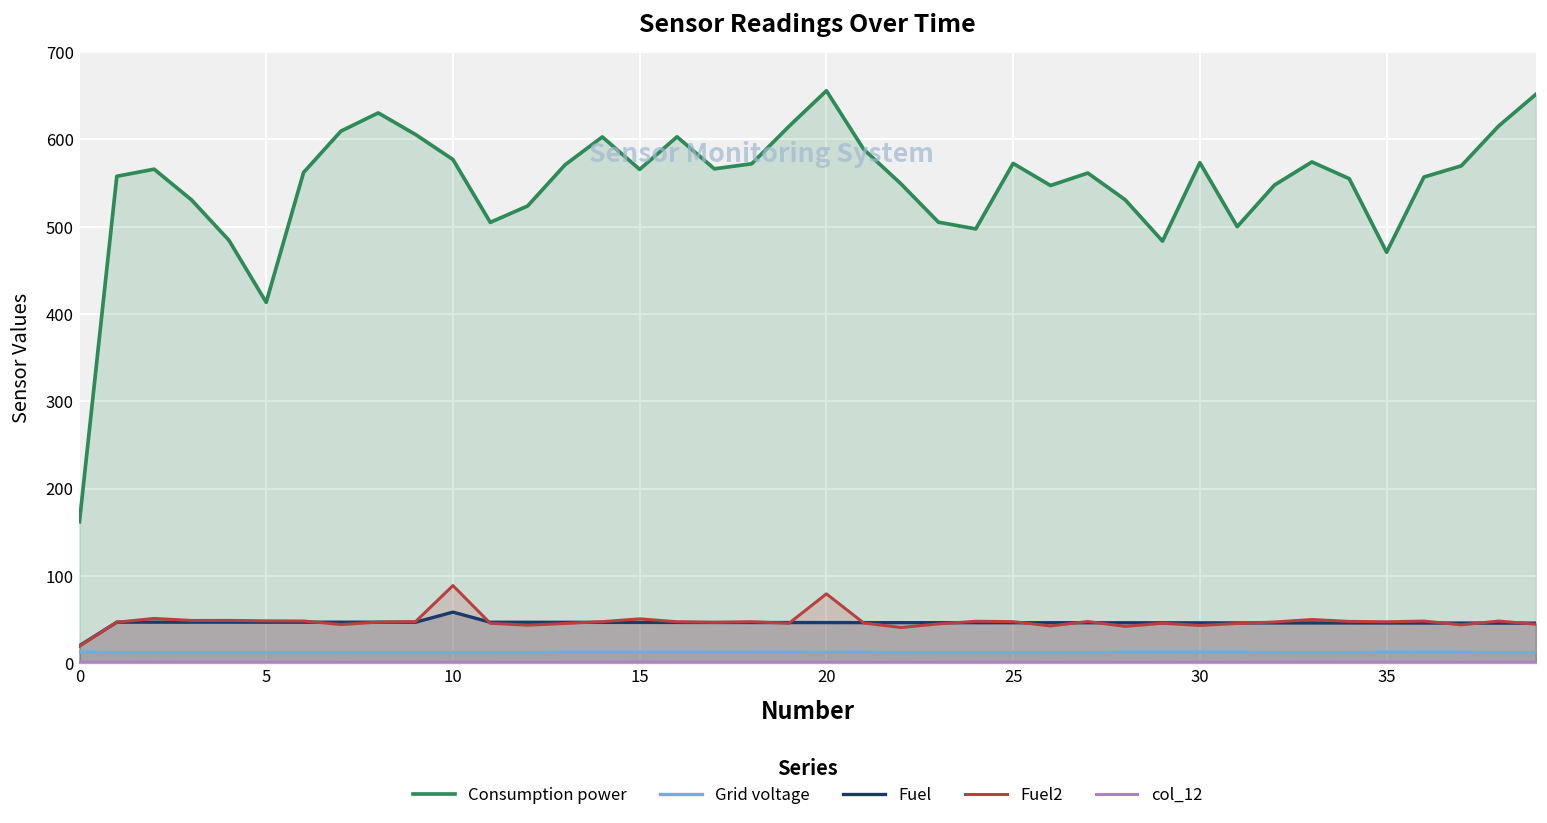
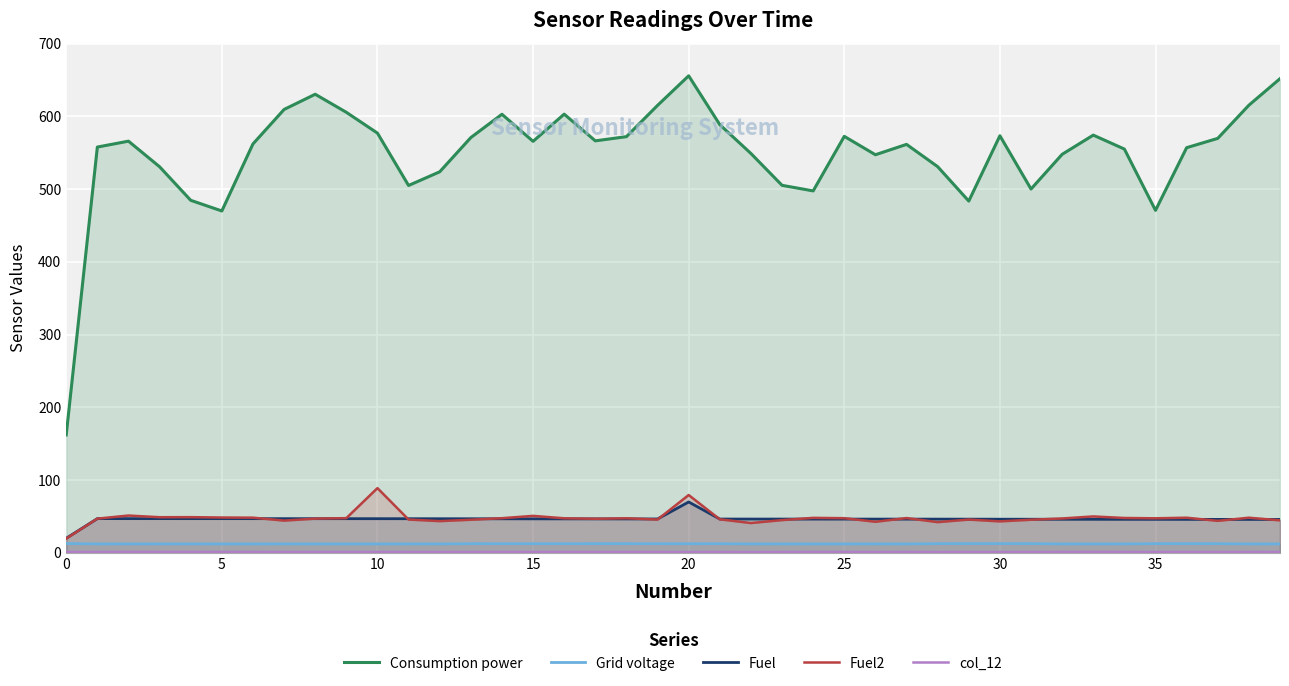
Consumption power, 5: 410 -> 470
Fuel, 10: 60 -> 50
Fuel, 20: 50 -> 70
